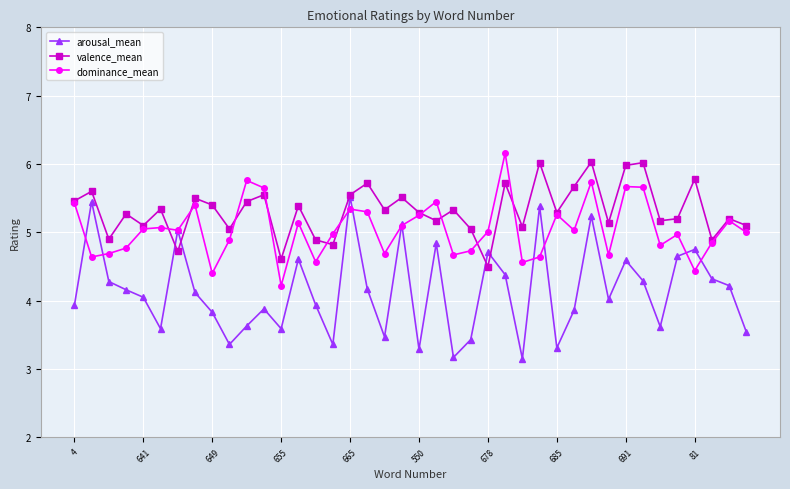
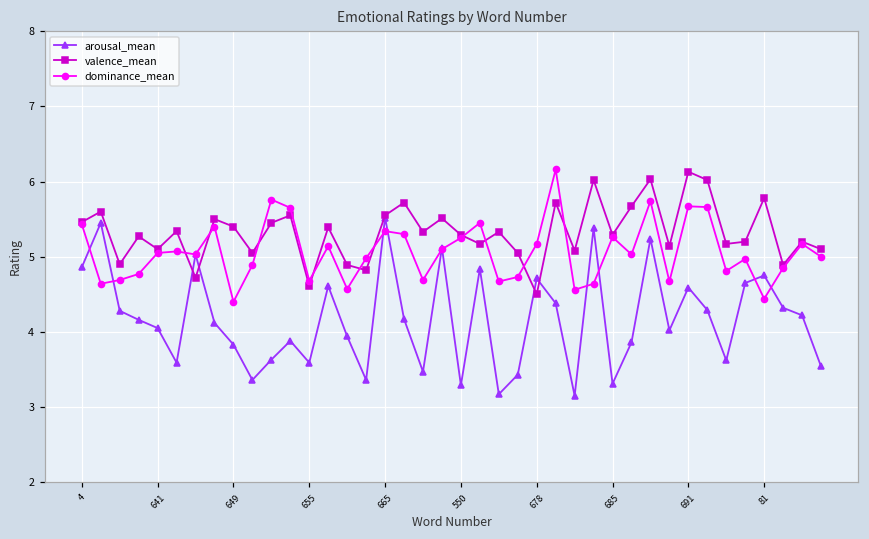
arousal_mean, 4: 3.9 -> 4.9
dominance_mean, 655: 4.2 -> 4.7
dominance_mean, 678: 5.0 -> 5.2
valence_mean, 691: 6.0 -> 6.1
